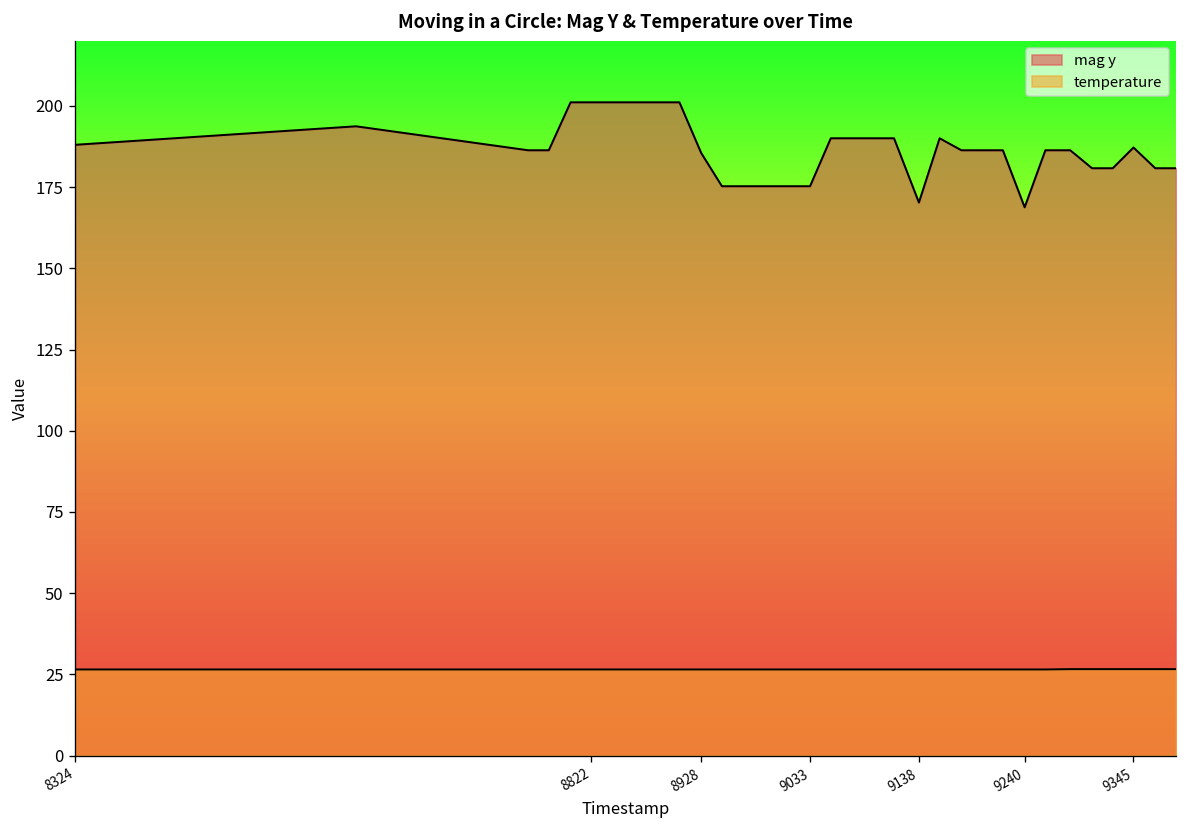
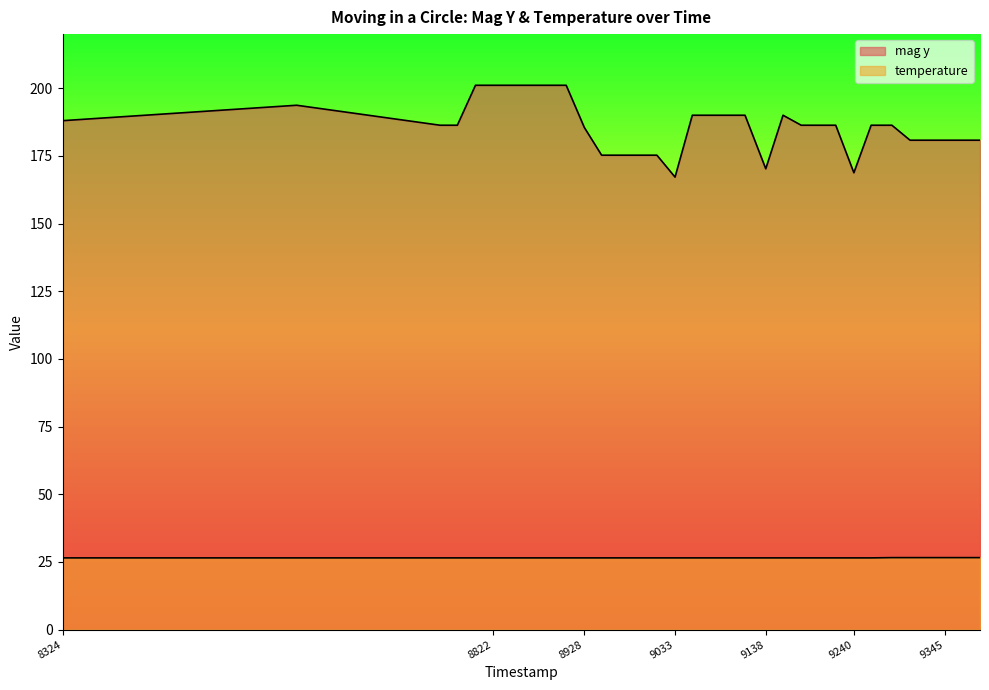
mag y, 9033: 175 -> 167
mag y, 9345: 187 -> 181
